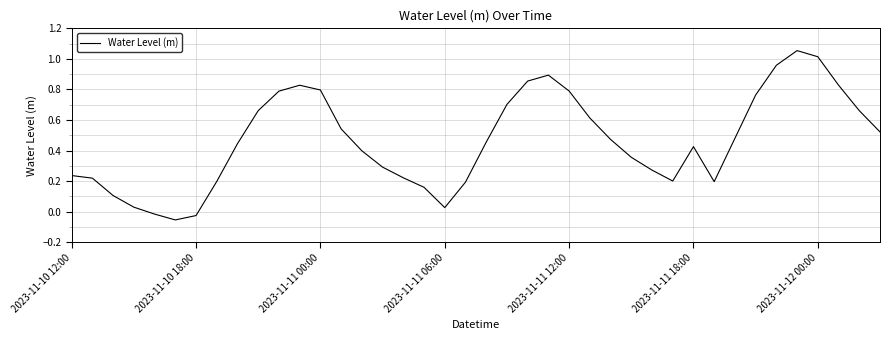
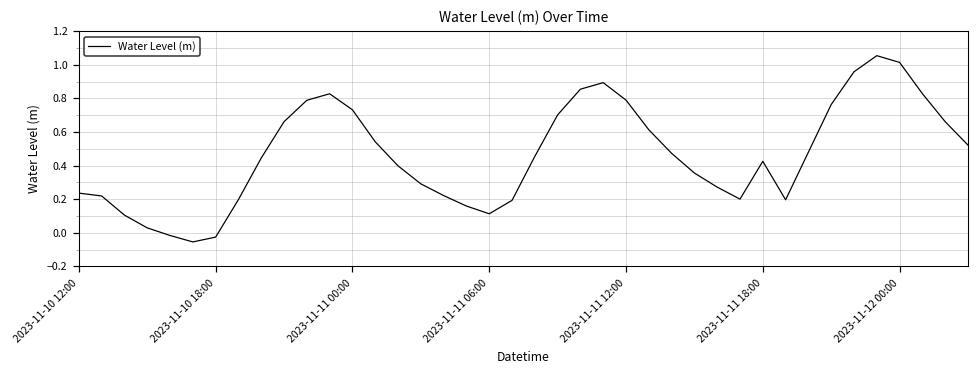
2023-11-11 00:00: 0.80 -> 0.73
2023-11-11 06:00: 0.03 -> 0.11
